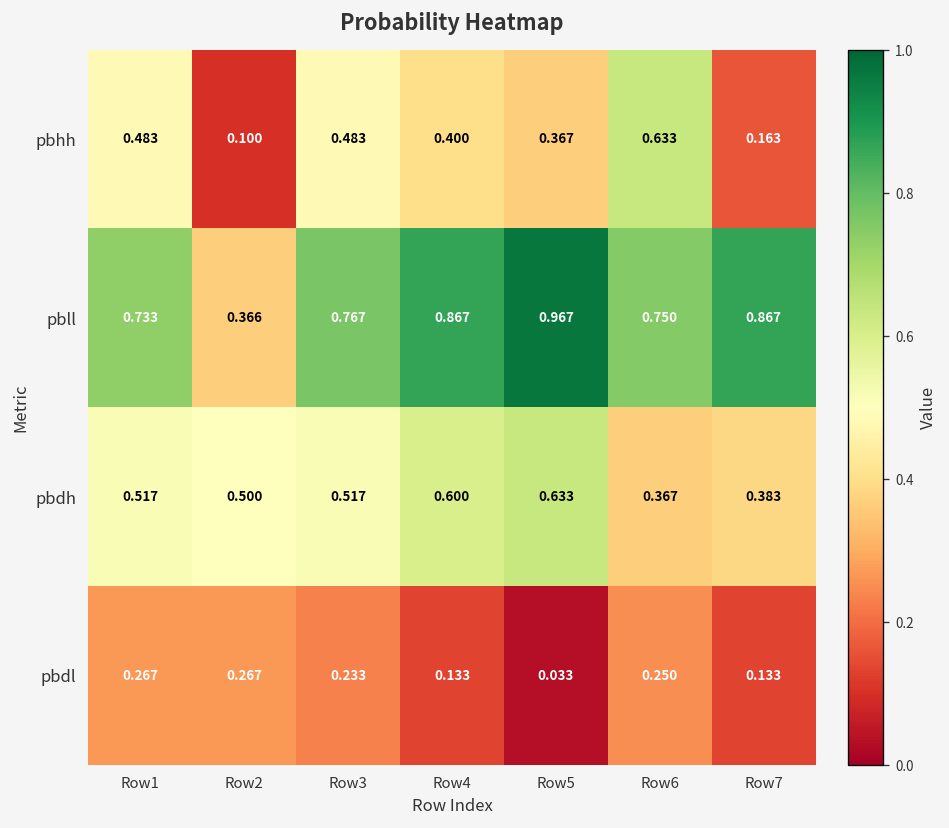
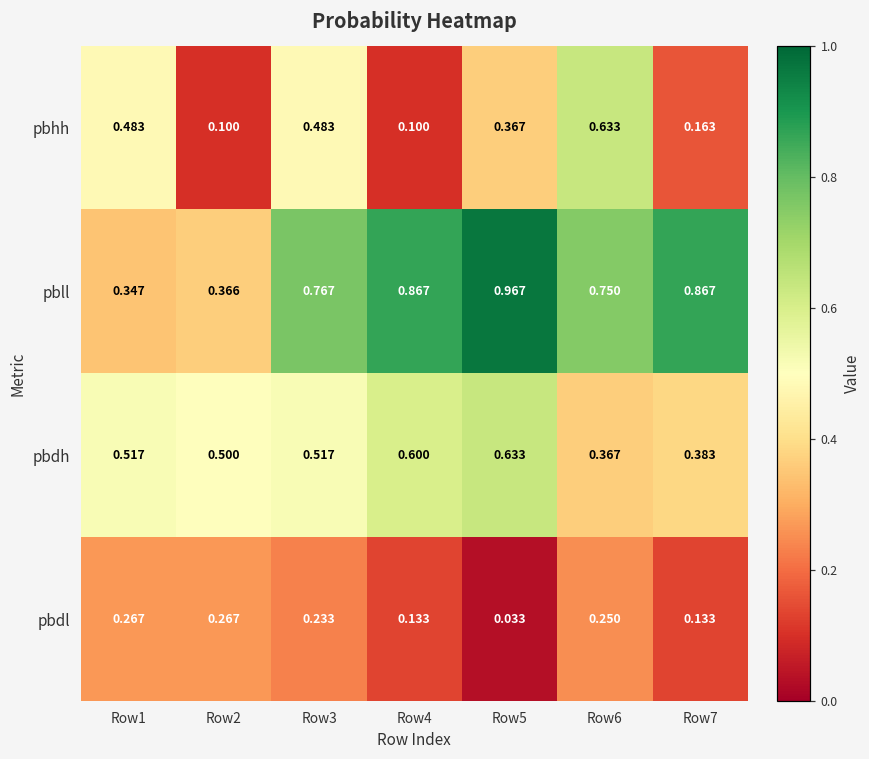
pbhh, Row4: 0.400 -> 0.100
pbll, Row1: 0.733 -> 0.347
